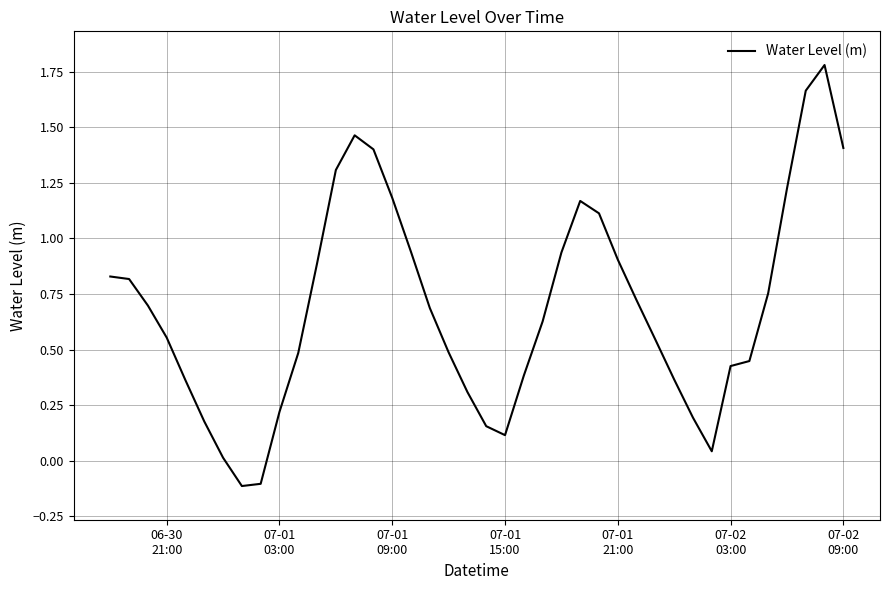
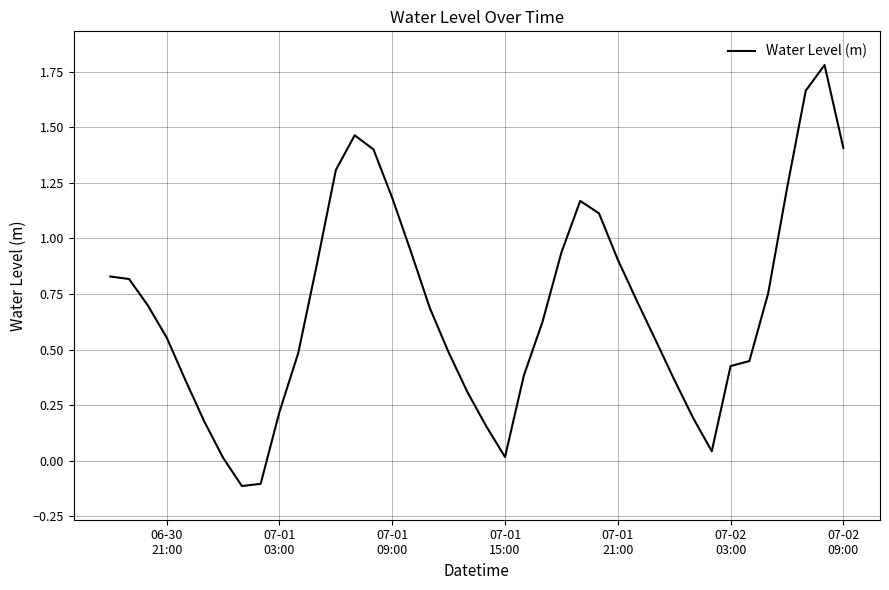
07-01 15:00: 0.12 -> 0.02
